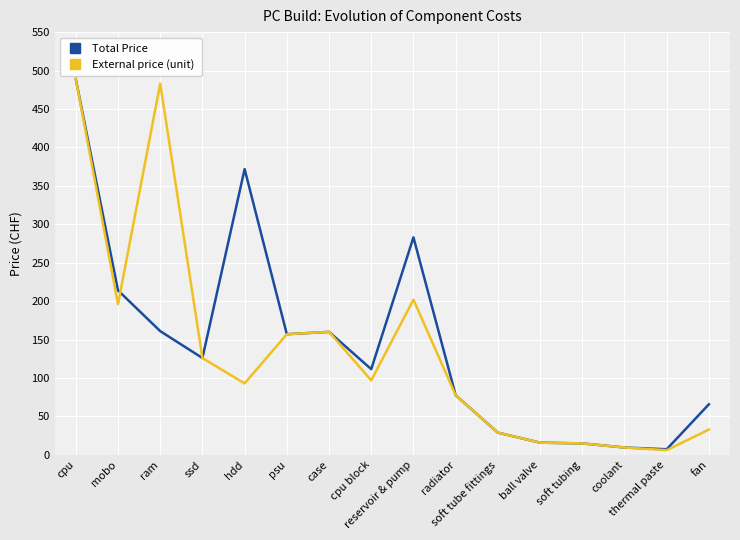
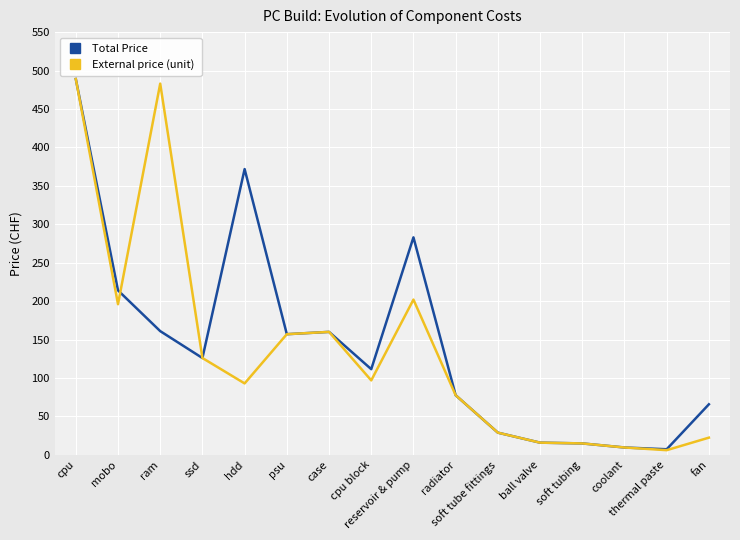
External price (unit), fan: 30 -> 20
